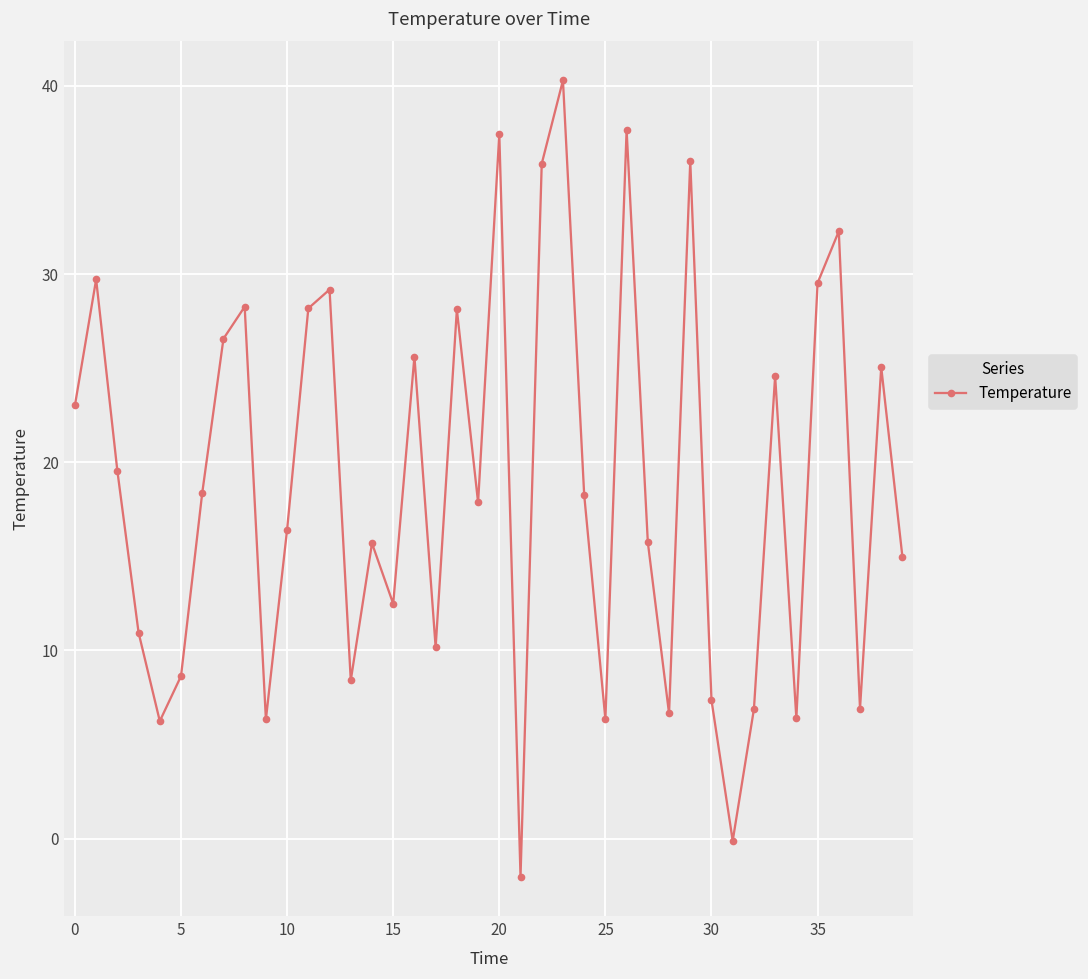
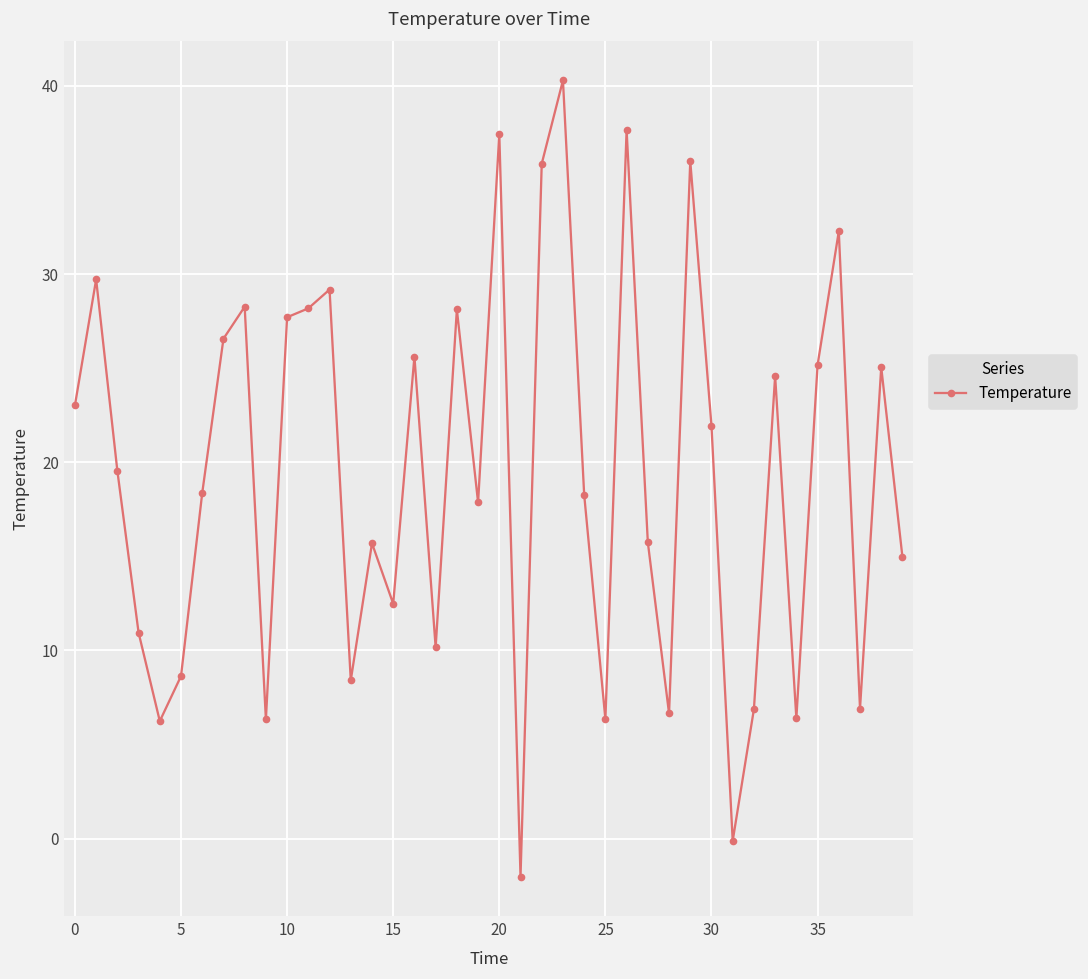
10: 16.4 -> 27.7
30: 7.4 -> 21.9
35: 29.5 -> 25.2
